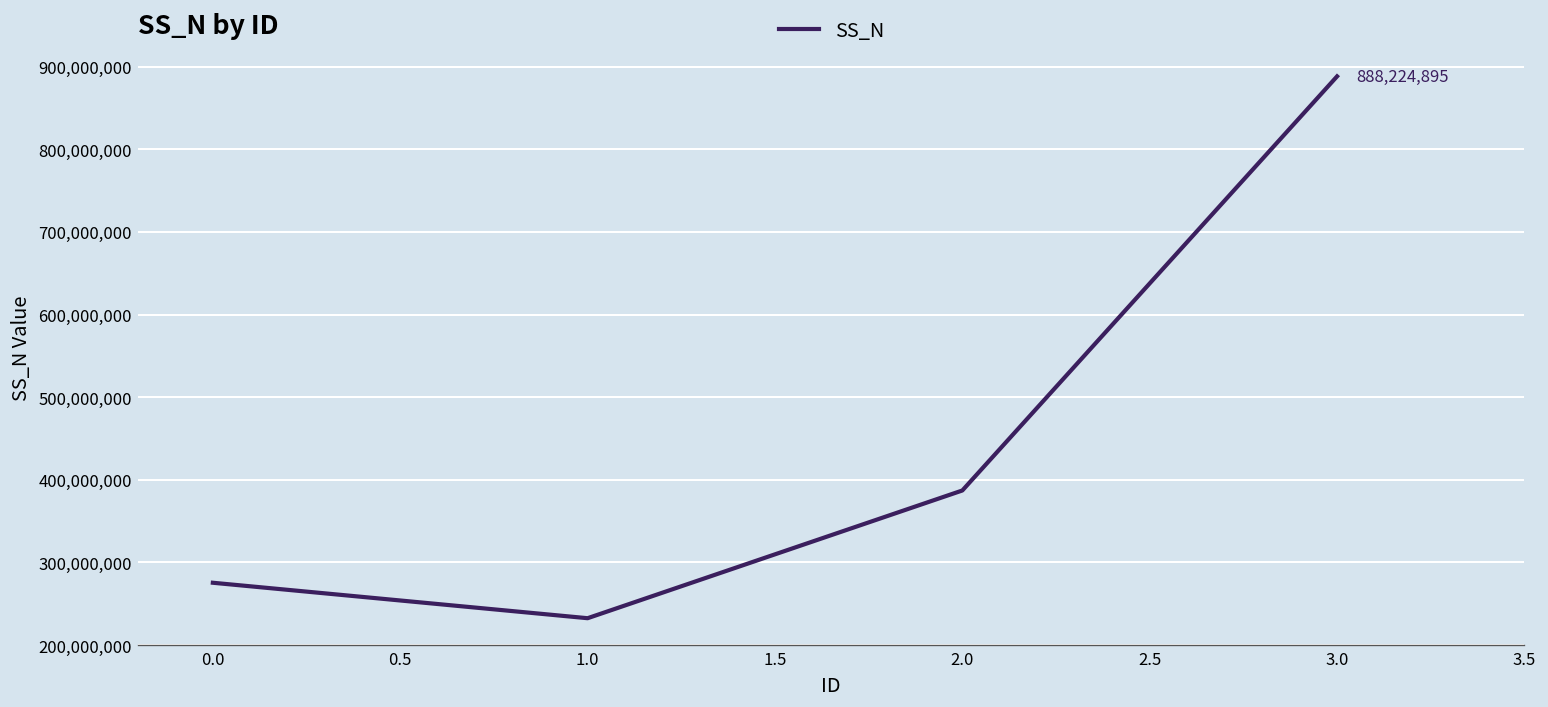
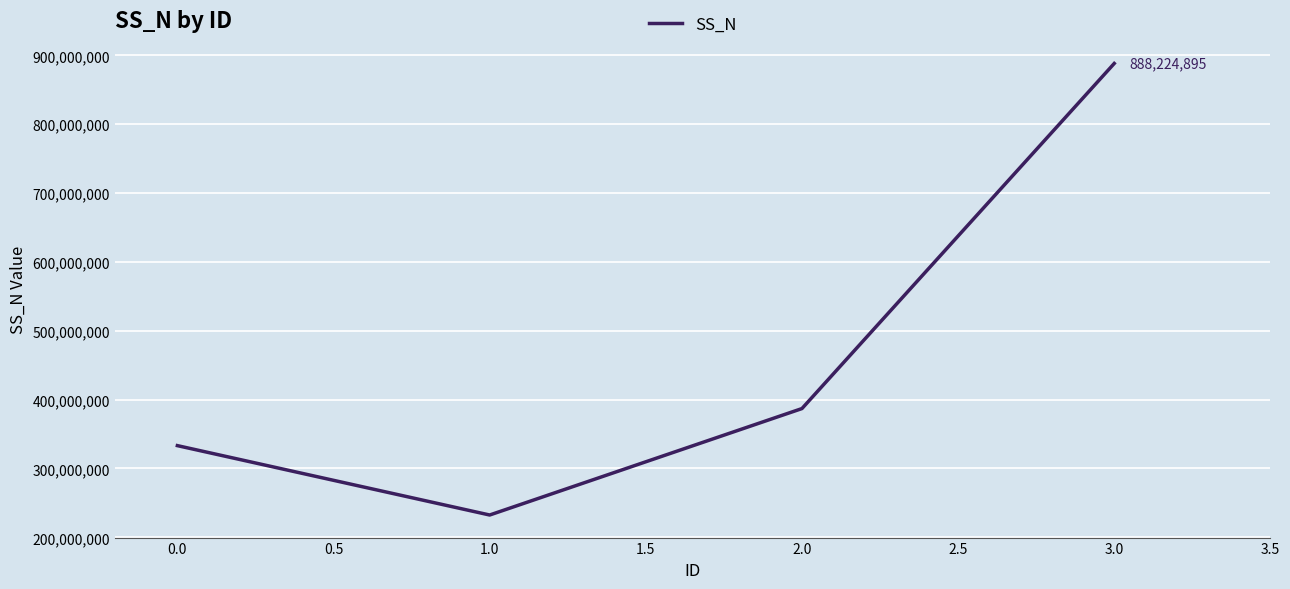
0.0: 280,000,000 -> 330,000,000
